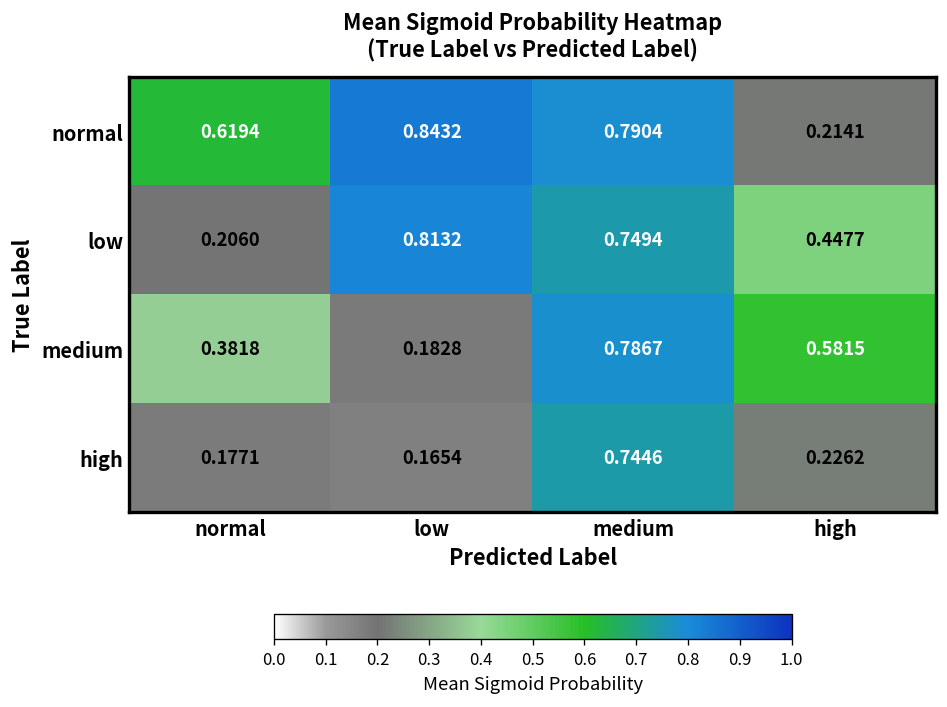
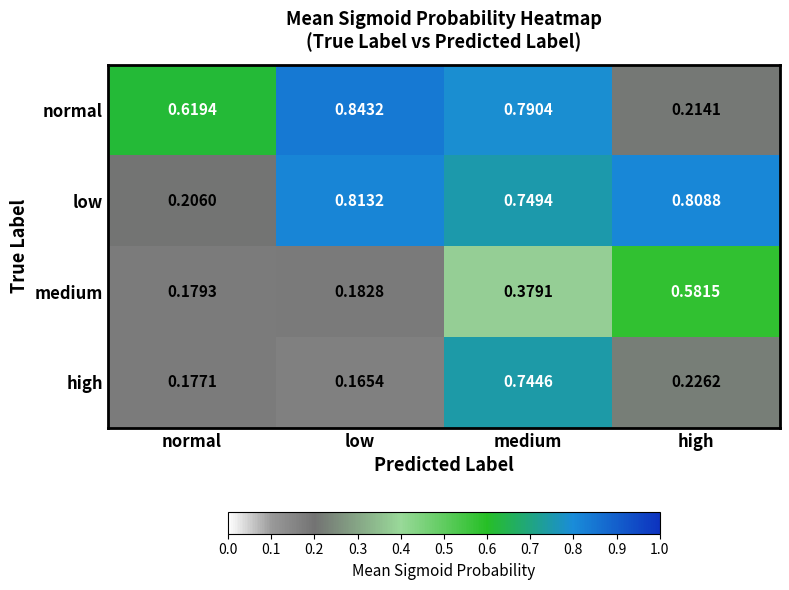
low, high: 0.4477 -> 0.8088
medium, normal: 0.3818 -> 0.1793
medium, medium: 0.7867 -> 0.3791
